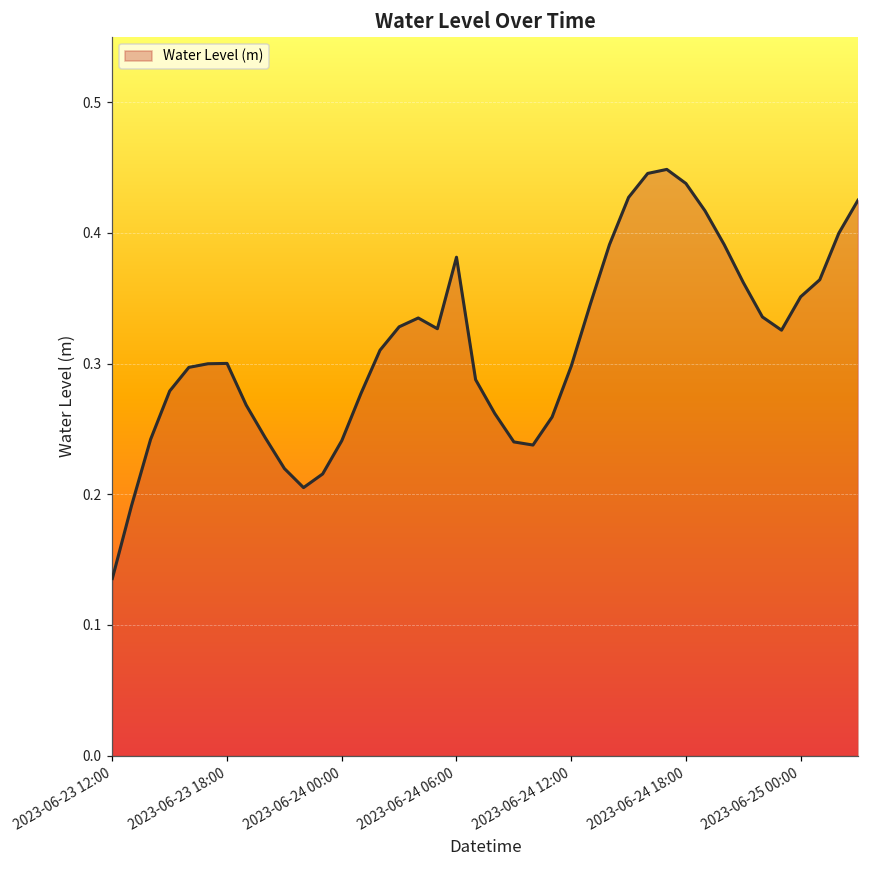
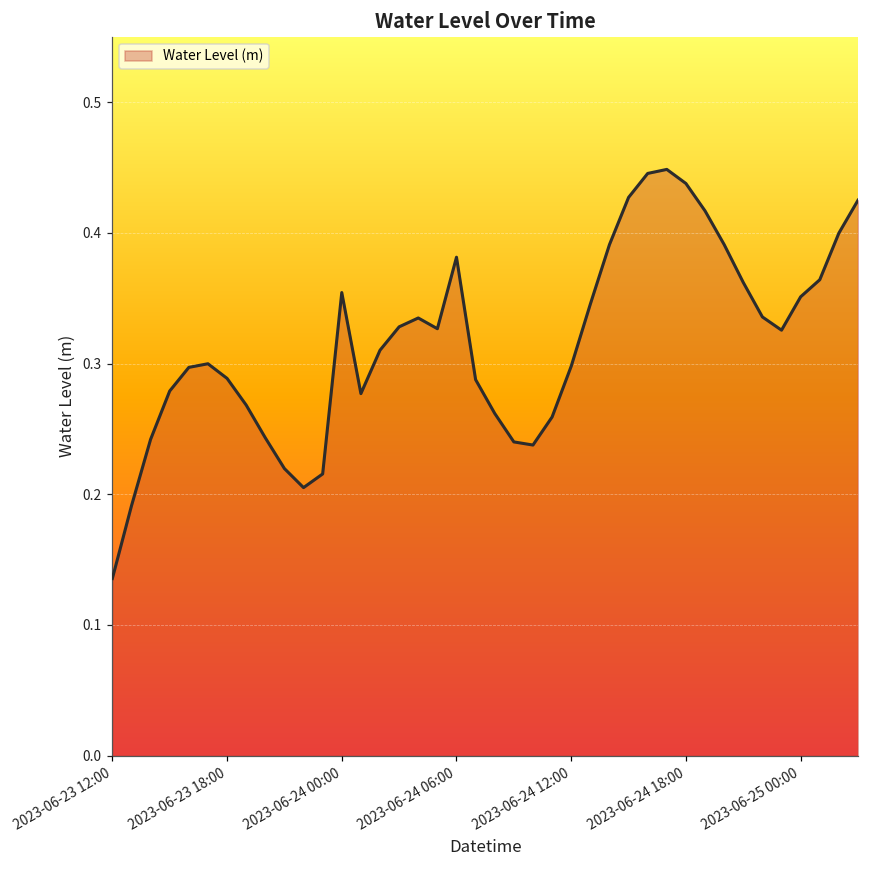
2023-06-23 18:00: 0.300 -> 0.289
2023-06-24 00:00: 0.241 -> 0.354
